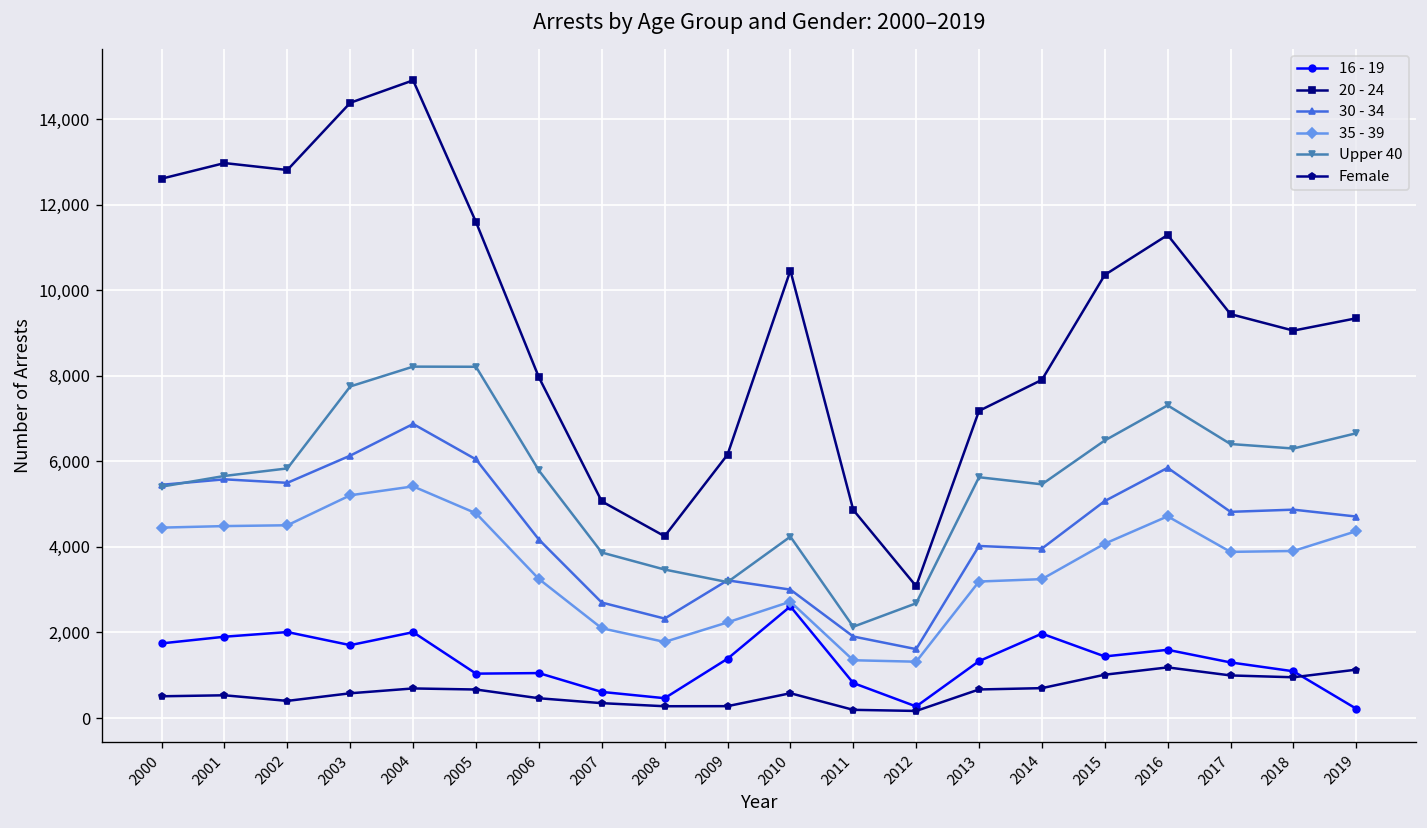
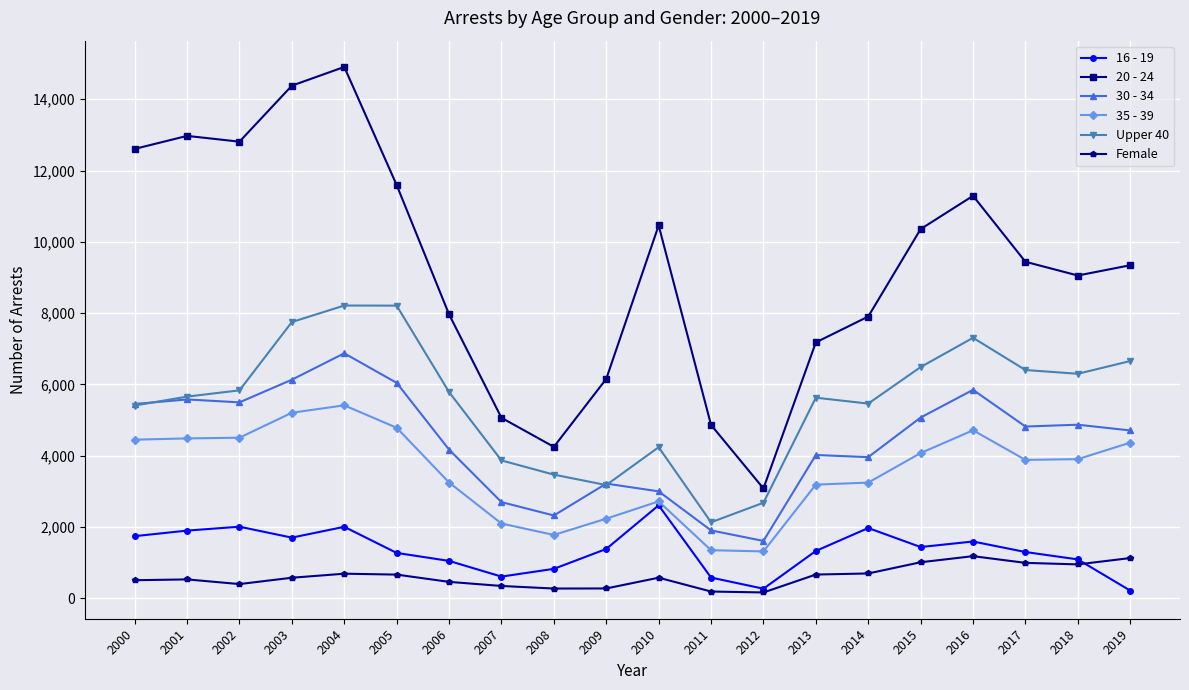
16 - 19, 2005: 1,000 -> 1,300
16 - 19, 2008: 500 -> 800
16 - 19, 2011: 800 -> 600
